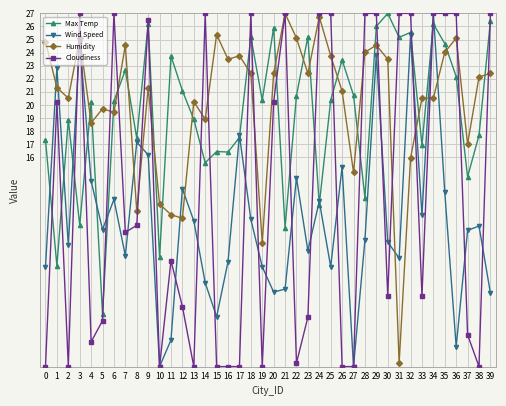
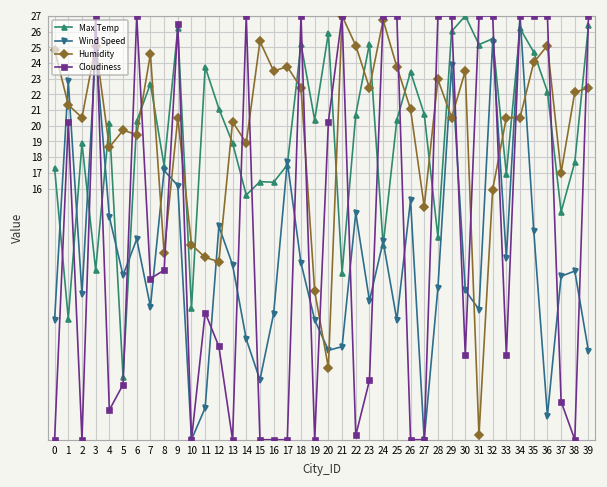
Humidity, 9: 21.3 -> 20.5
Cloudiness, 12: 4.6 -> 5.9
Humidity, 20: 22.4 -> 4.6
Humidity, 28: 24.0 -> 23.0
Humidity, 29: 24.6 -> 20.5
